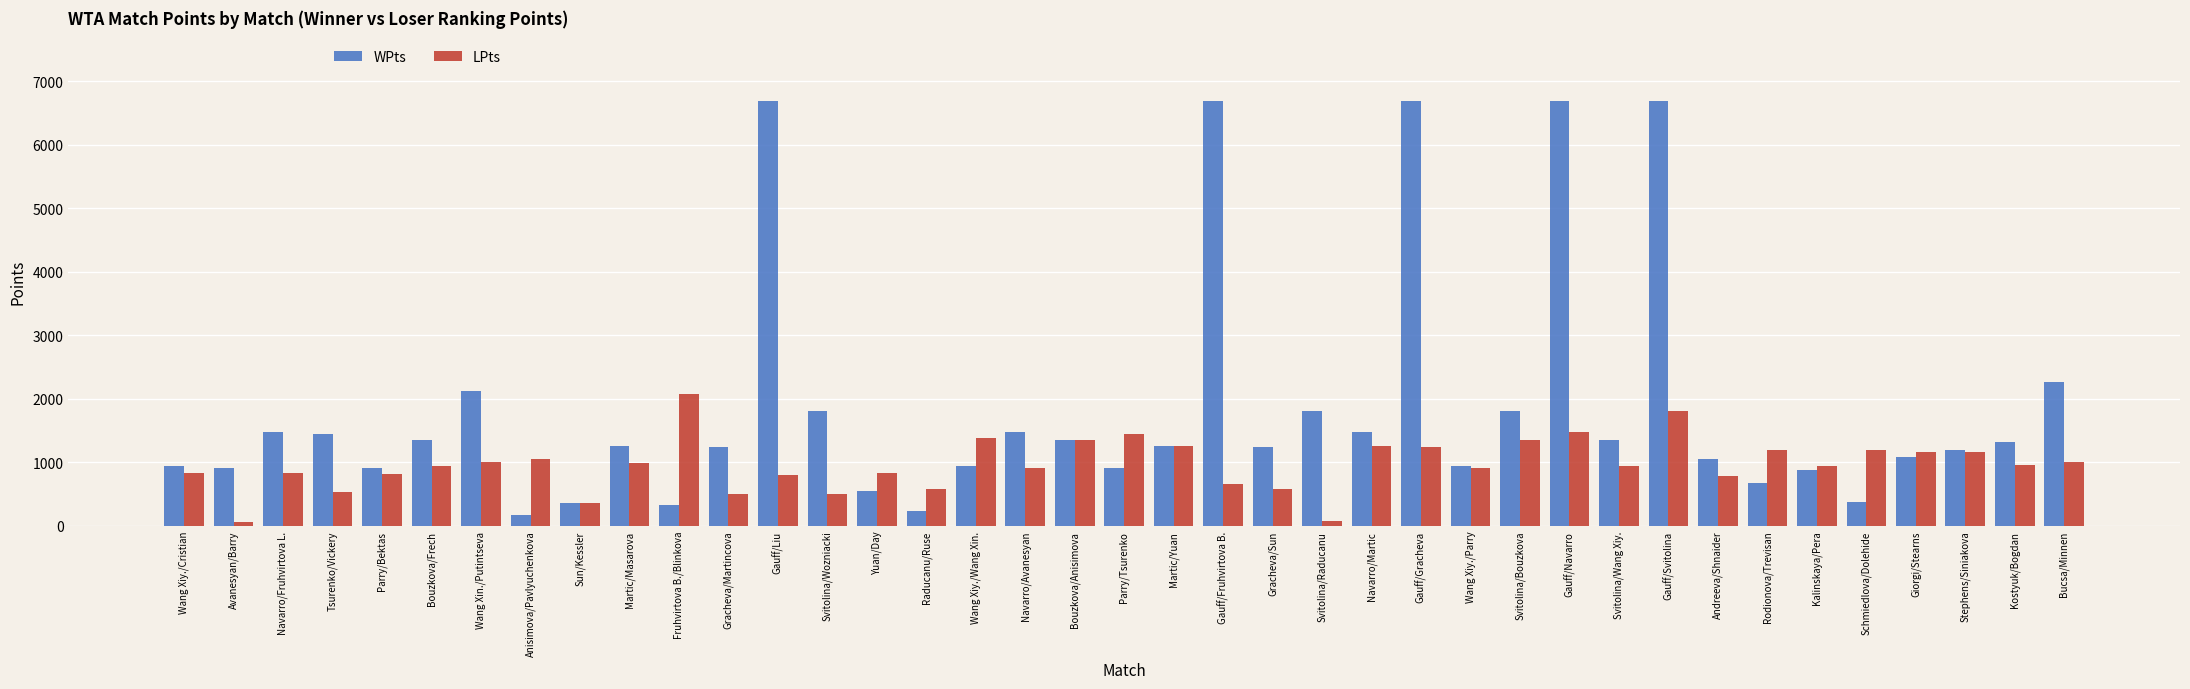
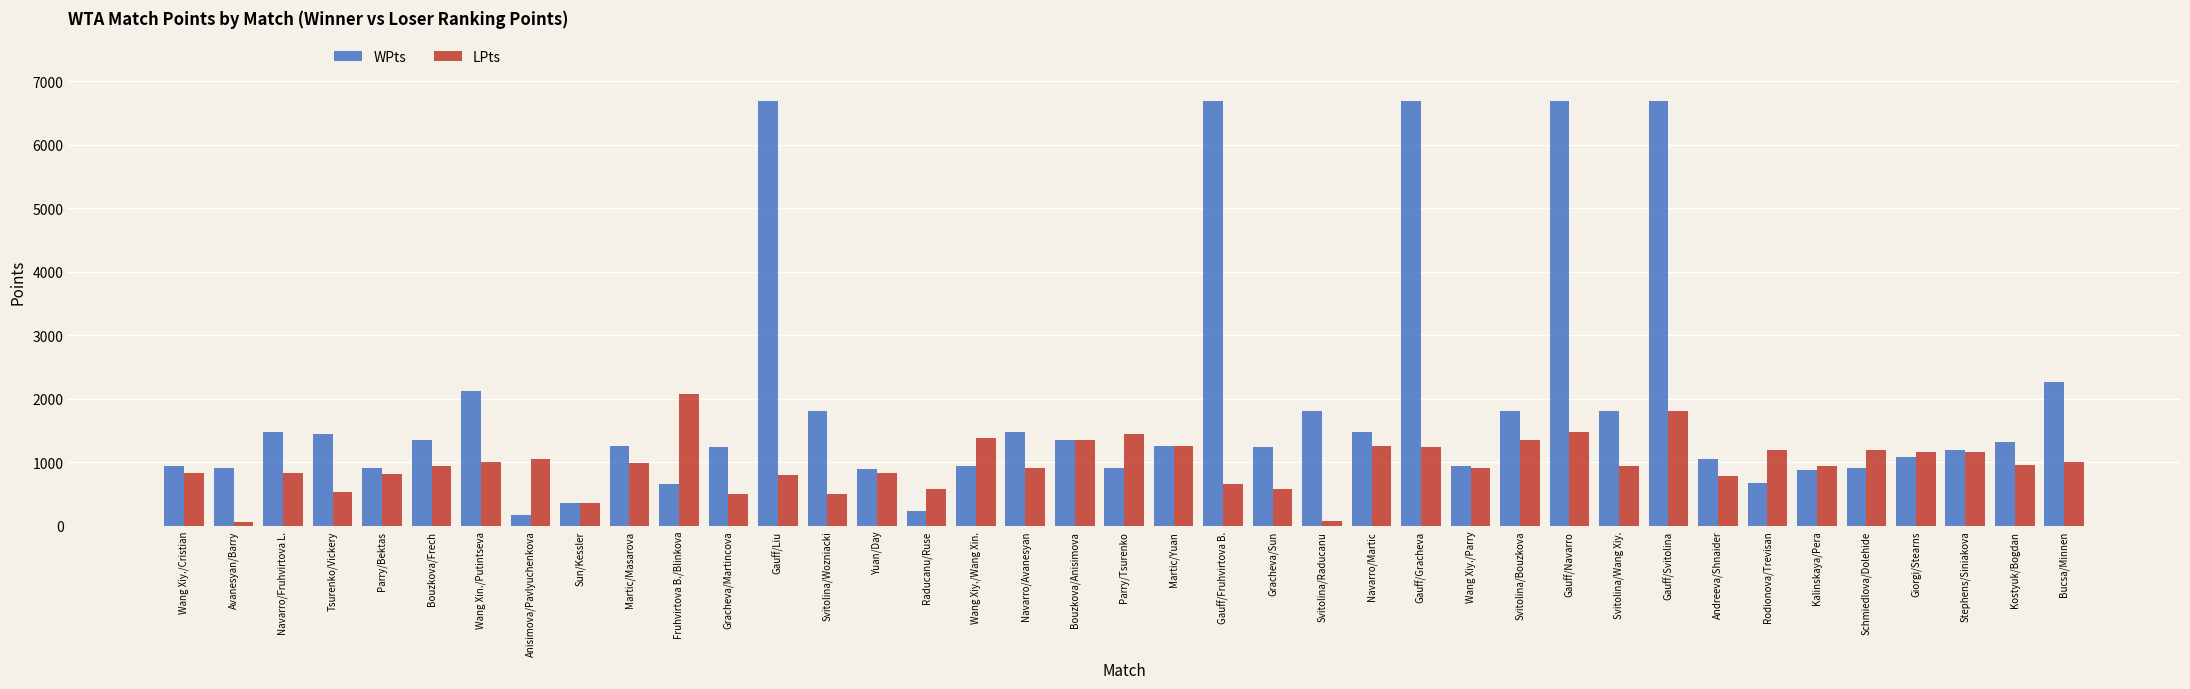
WPts, Fruhvirtova B./Blinkova: 300 -> 700
WPts, Yuan/Day: 500 -> 900
WPts, Svitolina/Wang Xiy.: 1400 -> 1800
WPts, Schmiedlova/Dolehide: 400 -> 900
